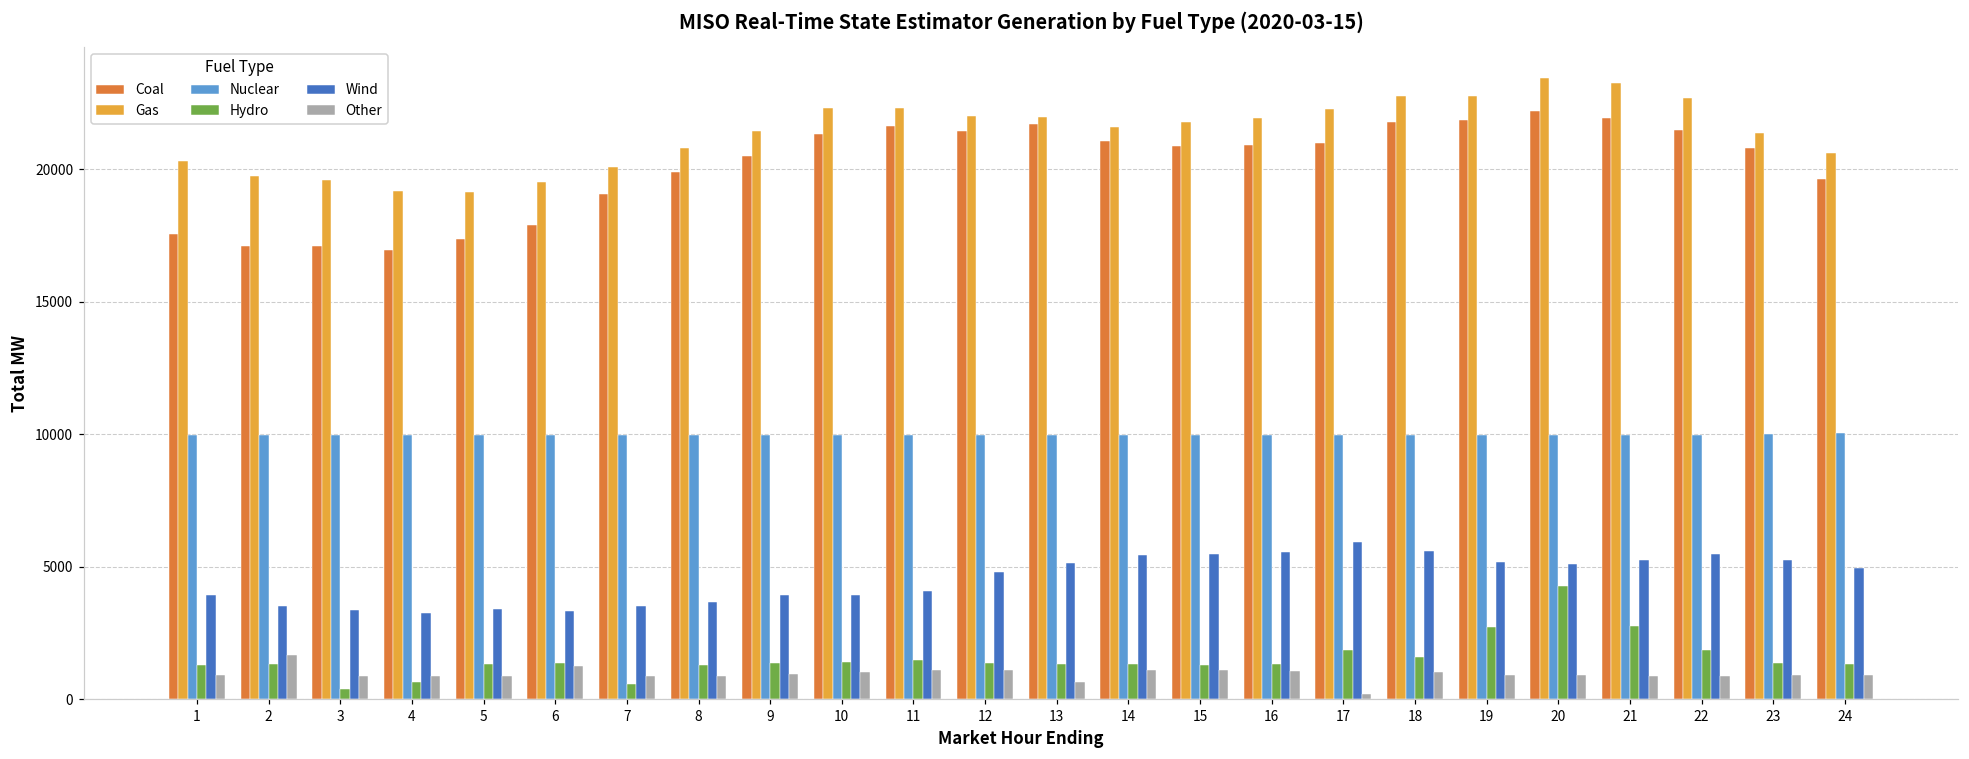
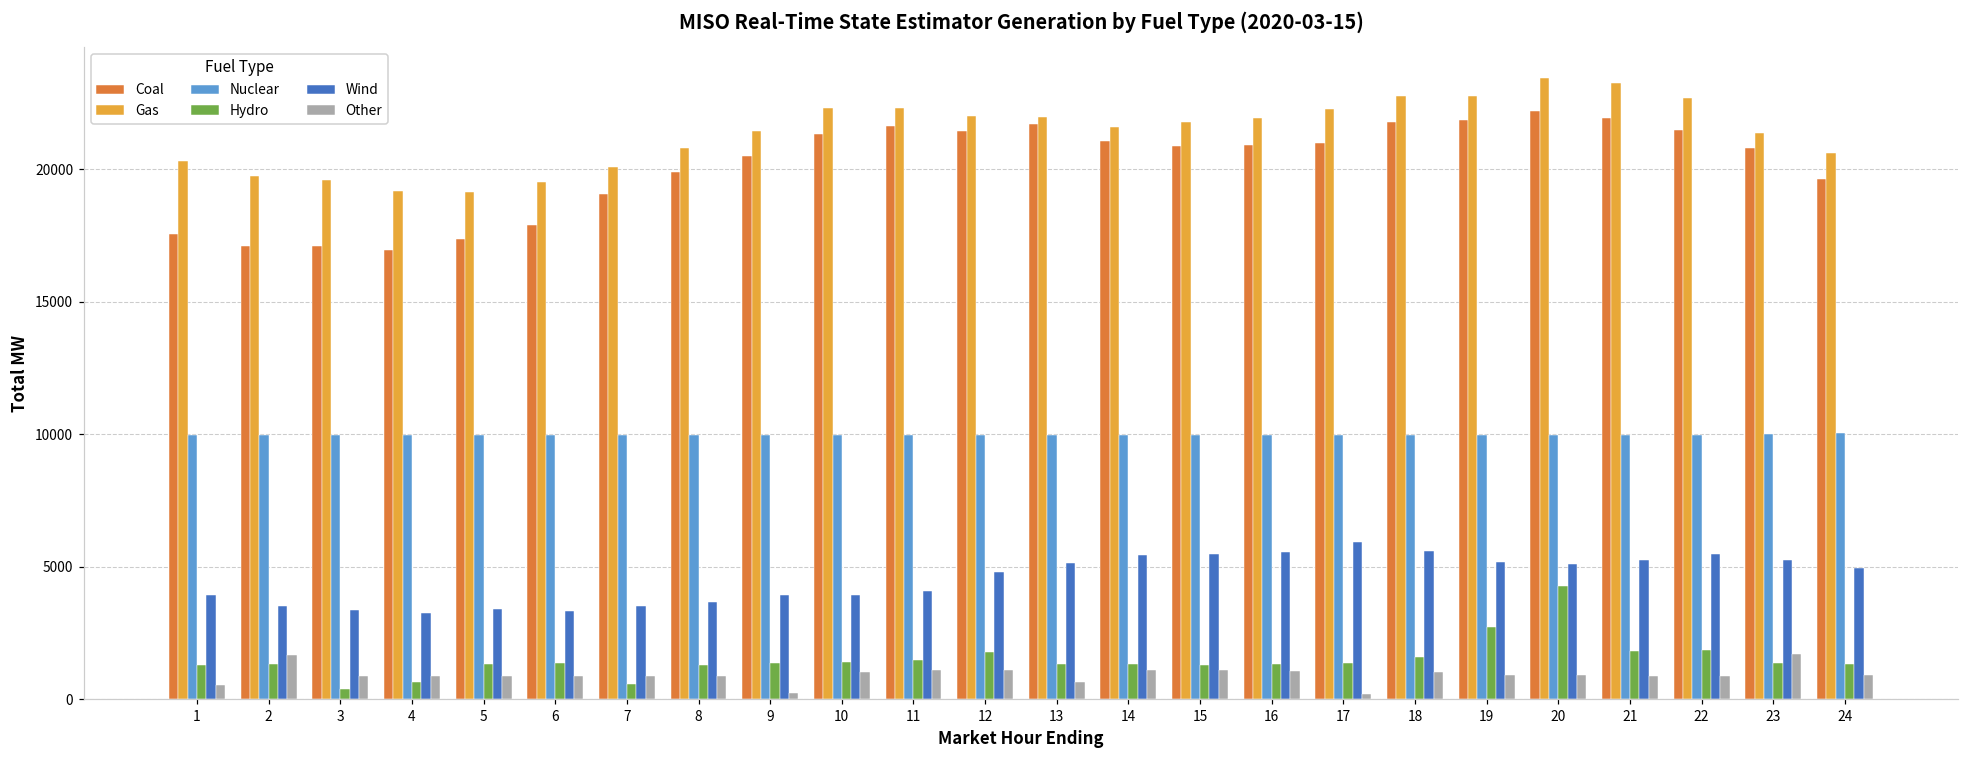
Other, 1: 900 -> 500
Other, 6: 1300 -> 900
Other, 9: 1000 -> 300
Hydro, 12: 1400 -> 1800
Hydro, 17: 1800 -> 1400
Hydro, 21: 2800 -> 1800
Other, 23: 900 -> 1700
